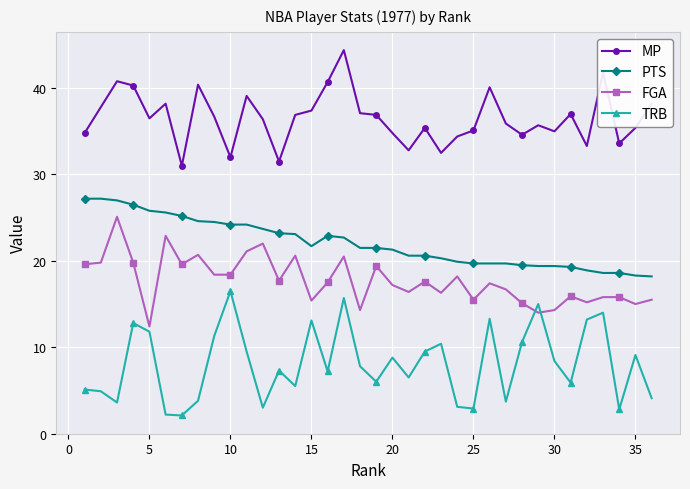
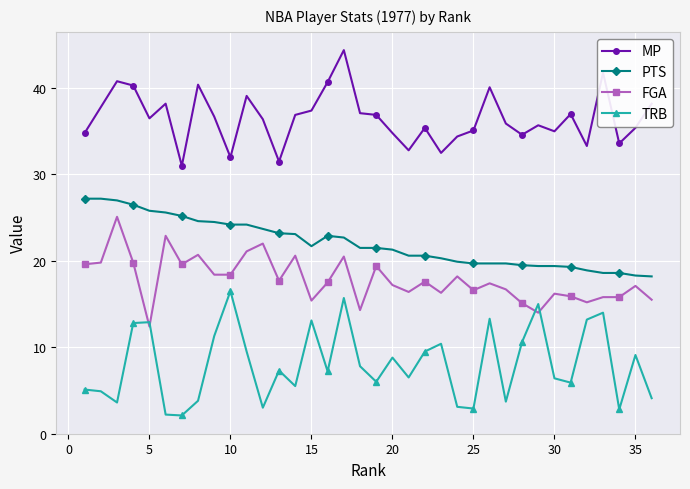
TRB, 5: 12 -> 13
FGA, 25: 16 -> 17
FGA, 30: 14 -> 16
TRB, 30: 8 -> 6
FGA, 35: 15 -> 17
